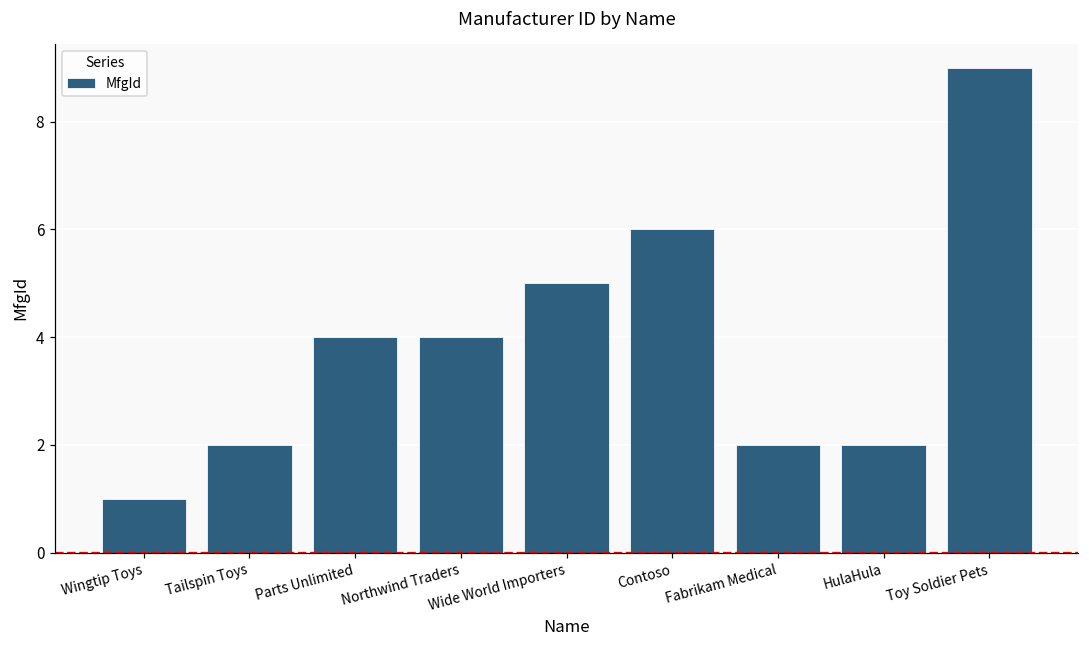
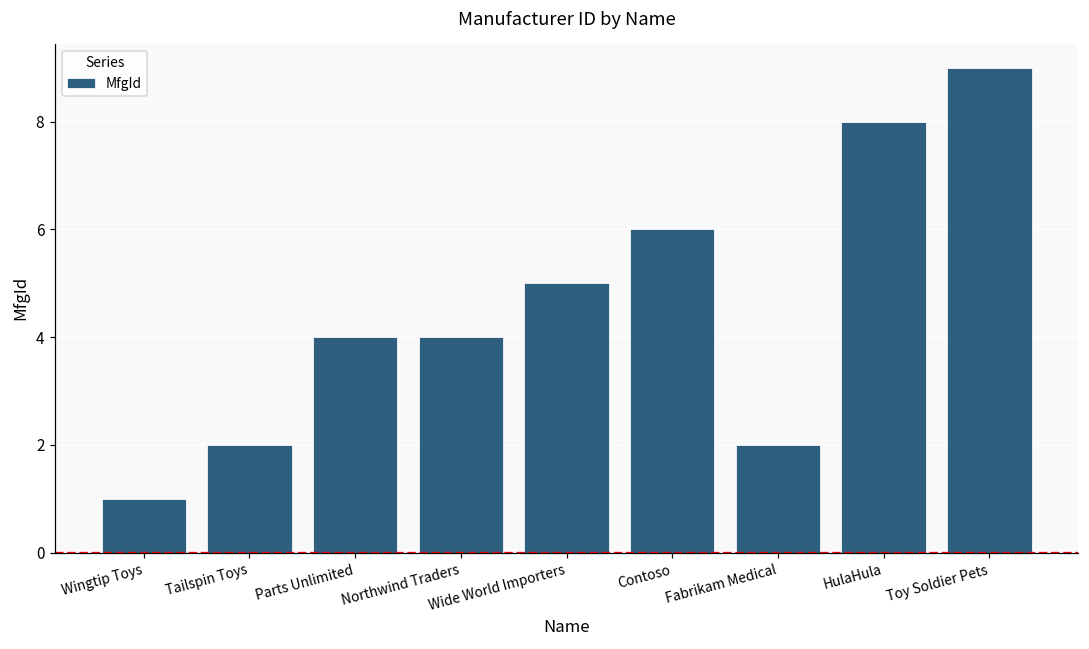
HulaHula: 2 -> 8
